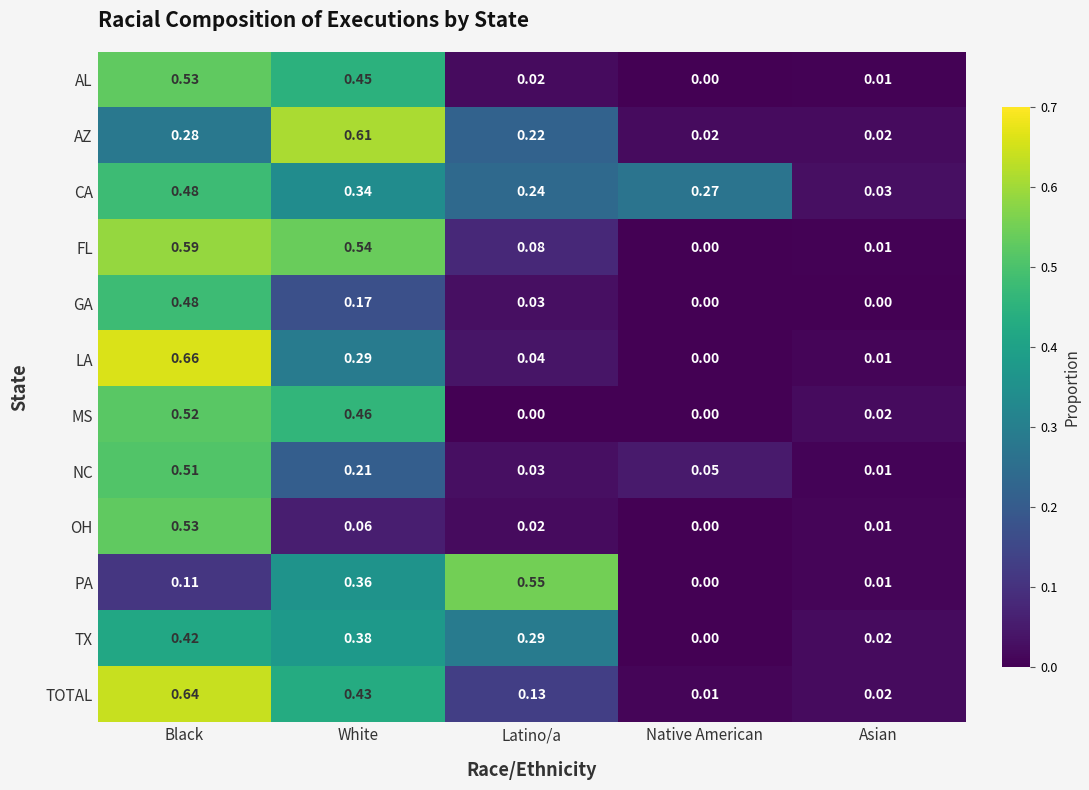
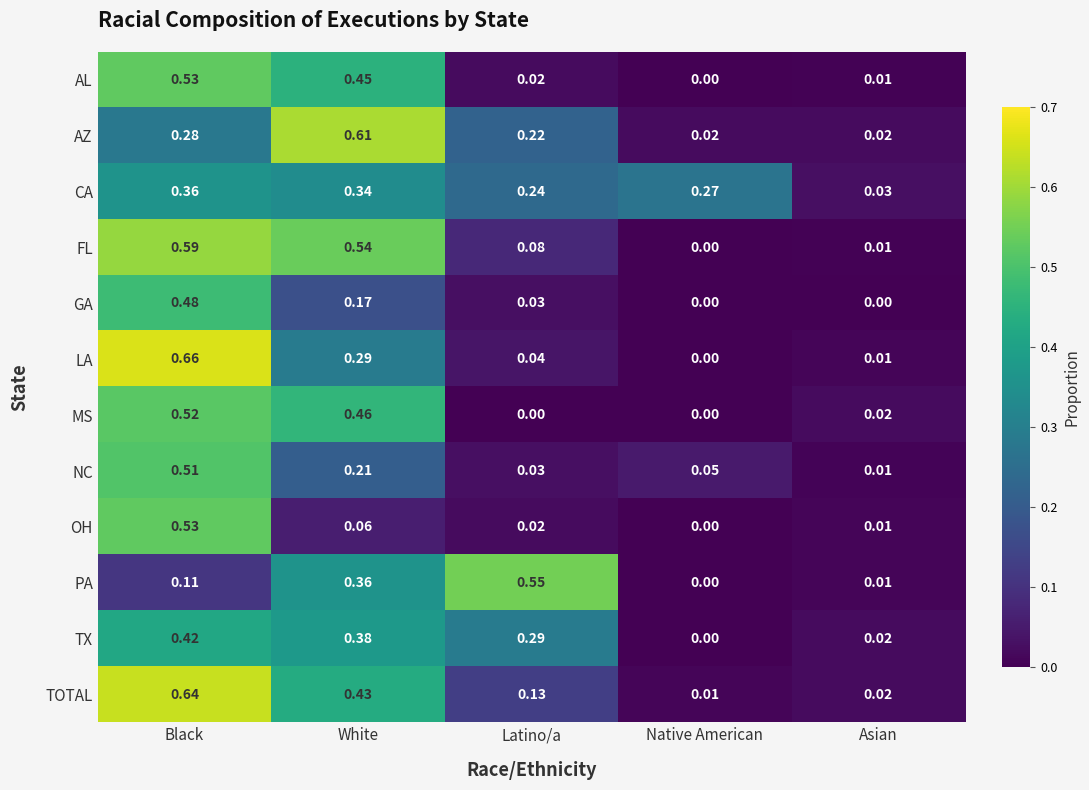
CA, Black: 0.48 -> 0.36
